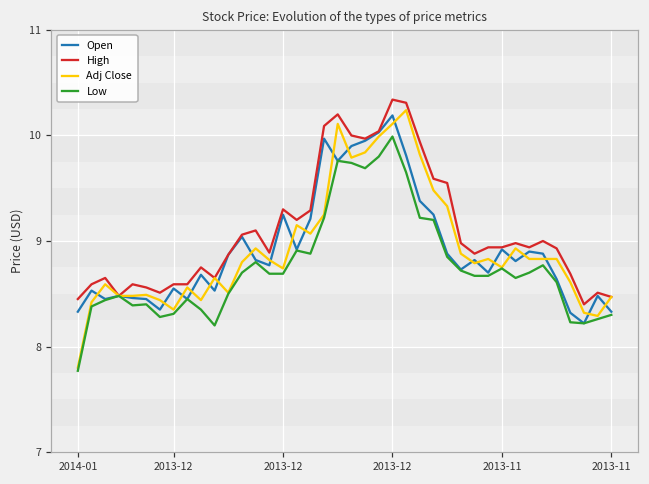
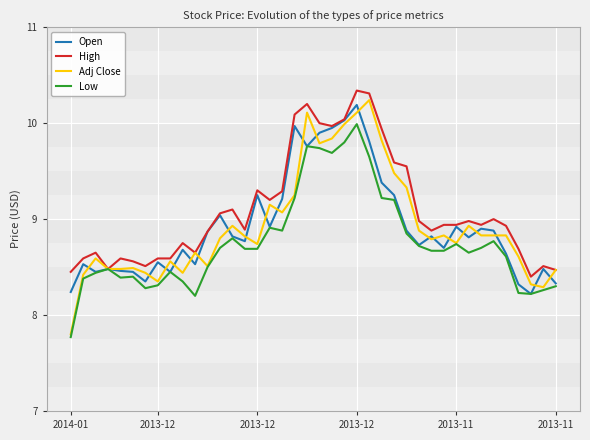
Open, 2014-01: 8.3 -> 8.2
